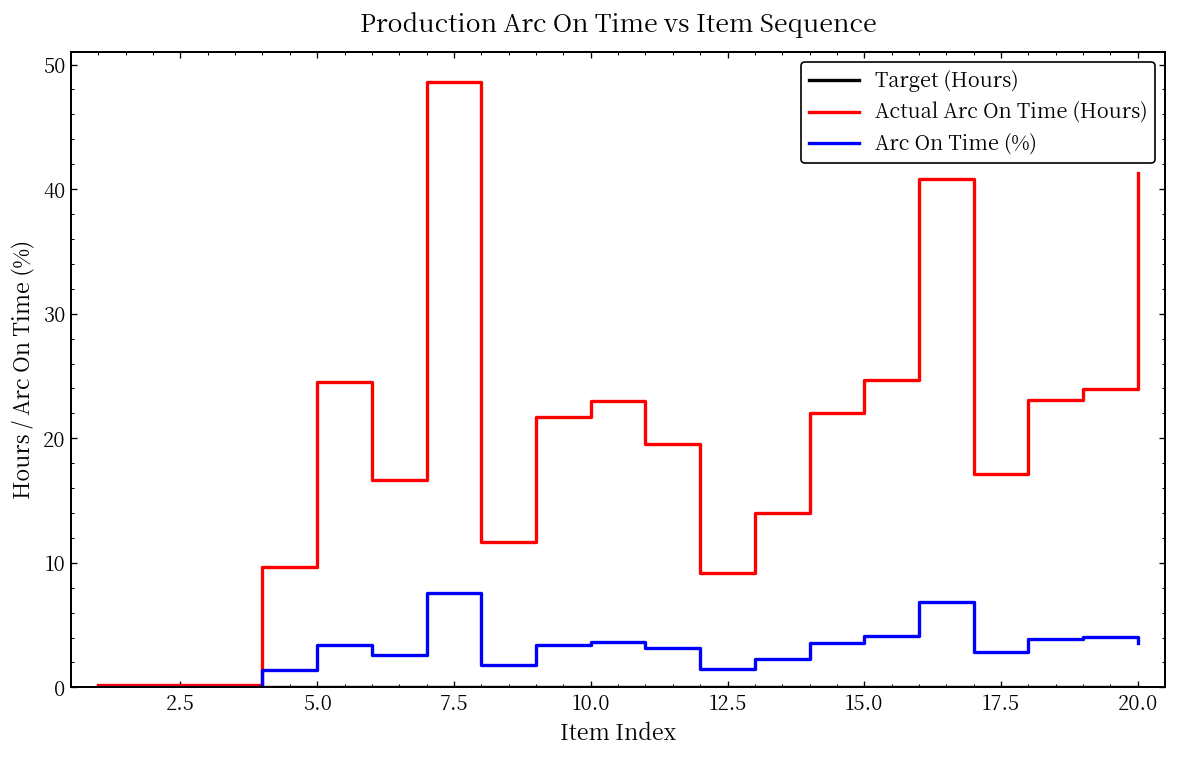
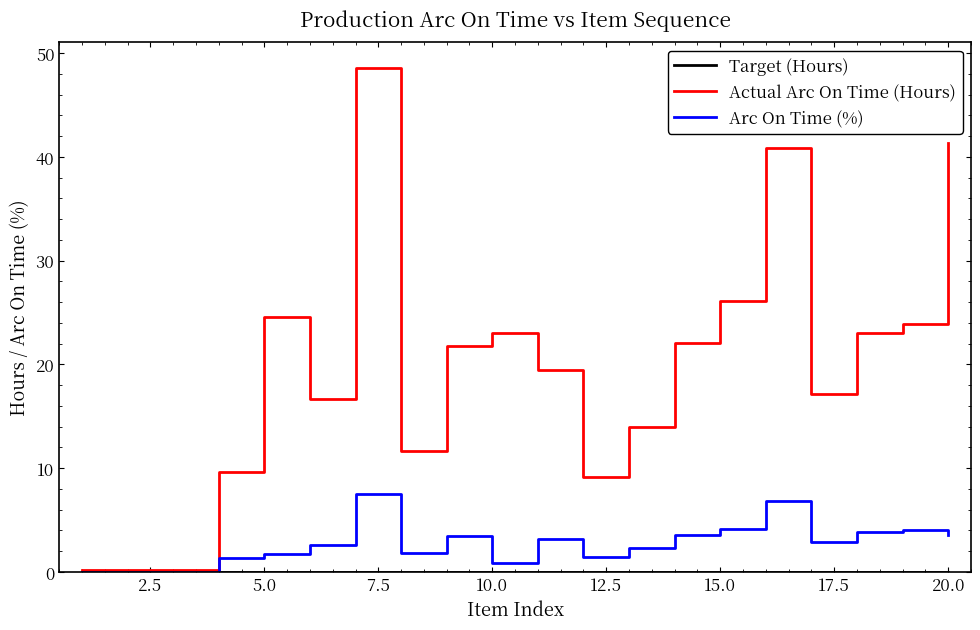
Arc On Time (%), 5.0: 3.4 -> 1.8
Arc On Time (%), 10.0: 3.6 -> 0.8
Actual Arc On Time (Hours), 15.0: 24.7 -> 26.1
